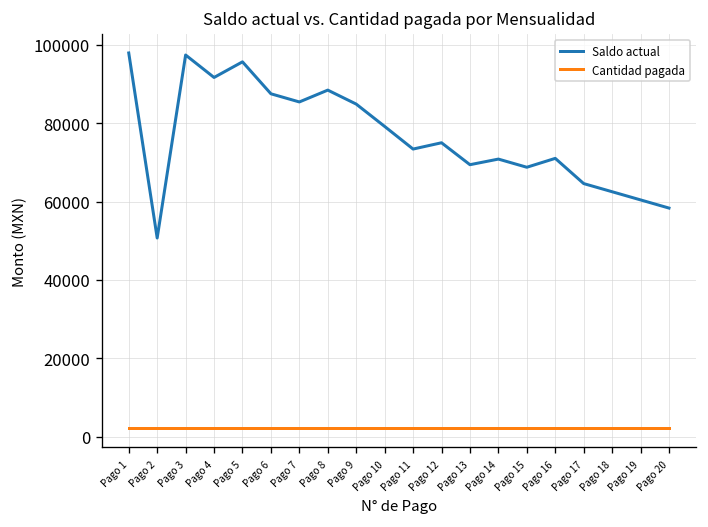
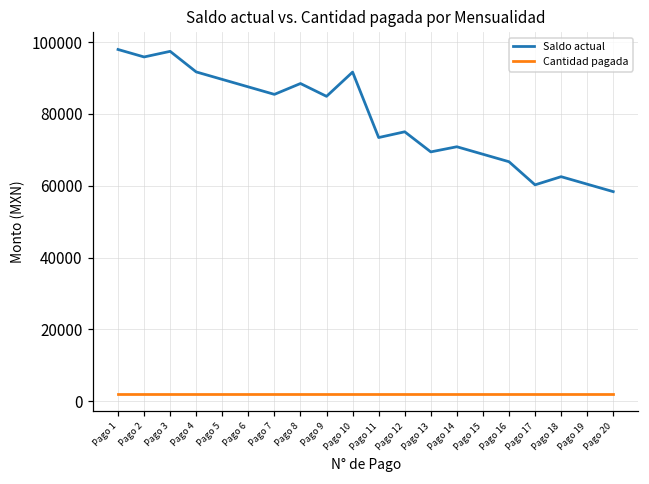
Saldo actual, Pago 2: 51000 -> 96000
Saldo actual, Pago 5: 96000 -> 90000
Saldo actual, Pago 10: 79000 -> 92000
Saldo actual, Pago 16: 71000 -> 67000
Saldo actual, Pago 17: 65000 -> 60000
